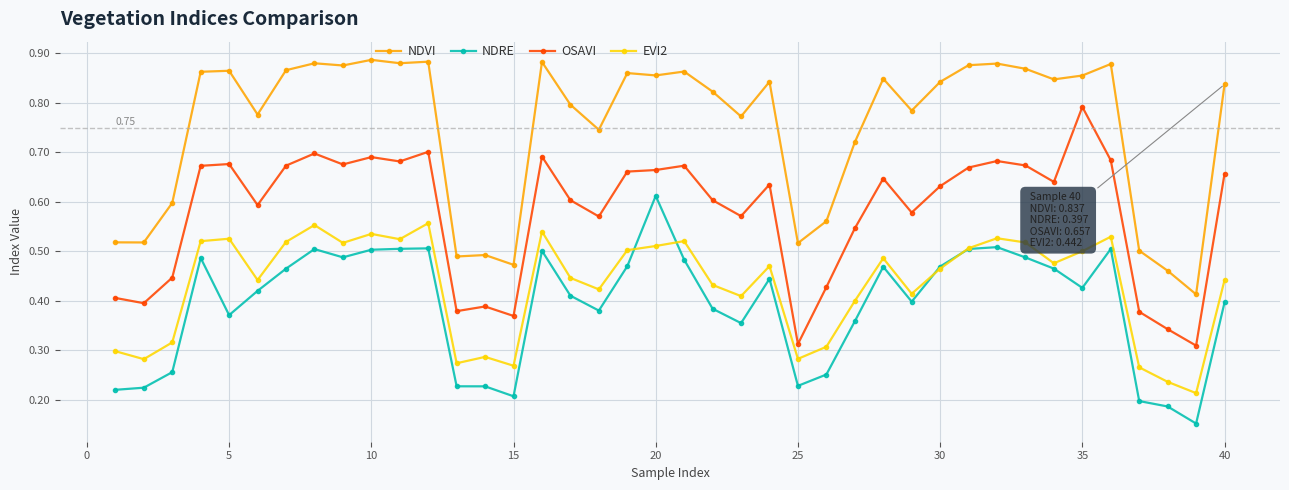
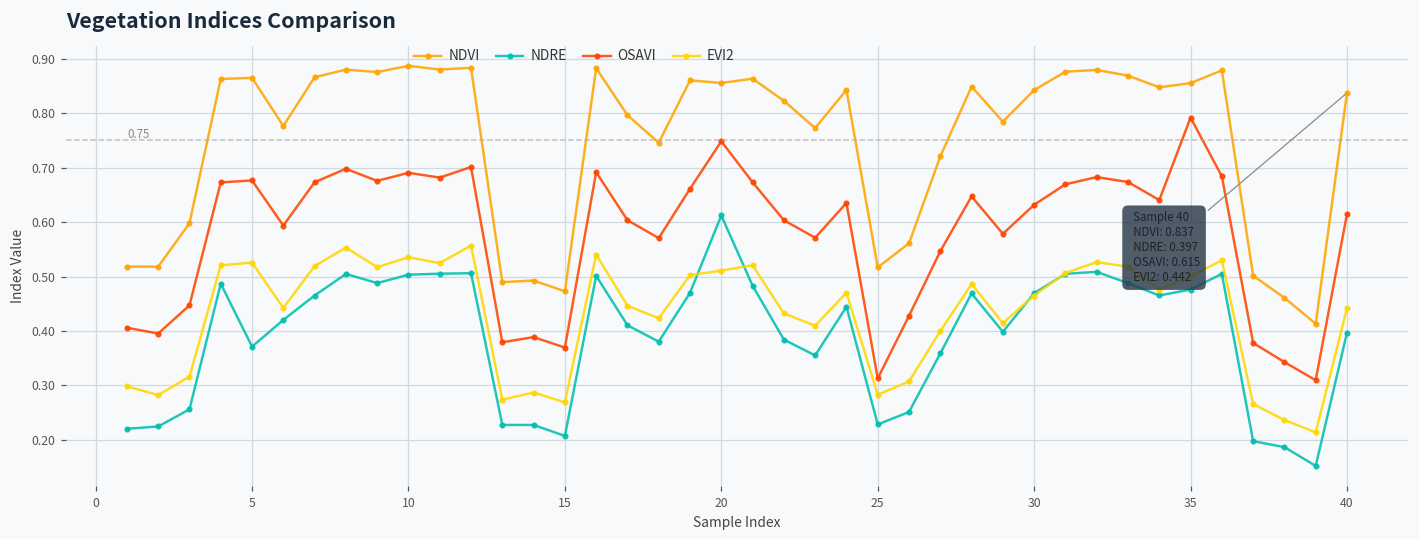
OSAVI, 20: 0.66 -> 0.75
NDRE, 35: 0.43 -> 0.48
OSAVI, 40: 0.657 -> 0.615
